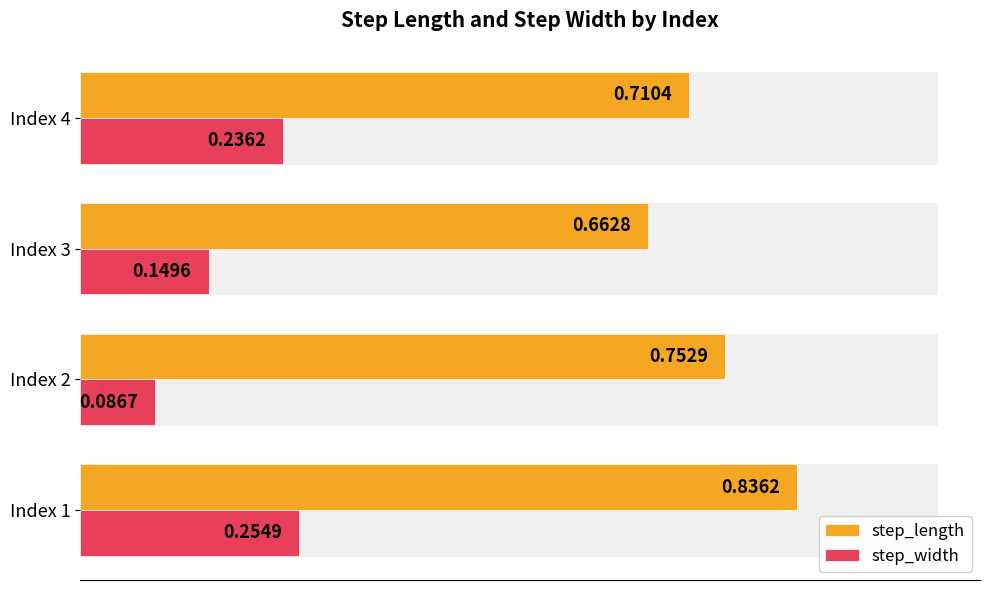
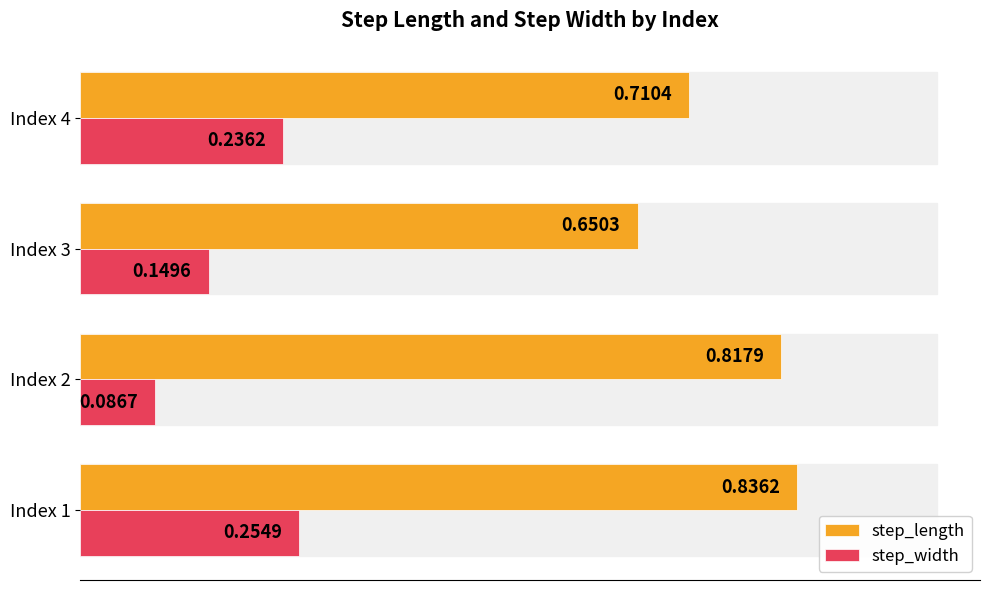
step_length, Index 3: 0.6628 -> 0.6503
step_length, Index 2: 0.7529 -> 0.8179
